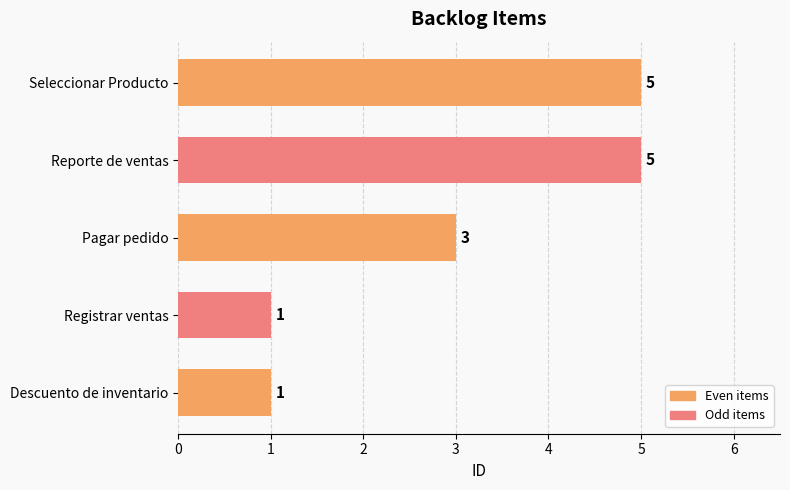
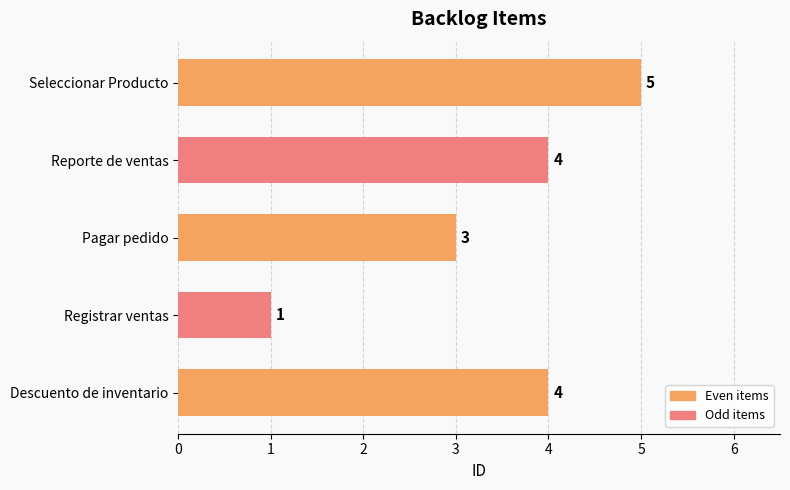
Reporte de ventas: 5 -> 4
Descuento de inventario: 1 -> 4
